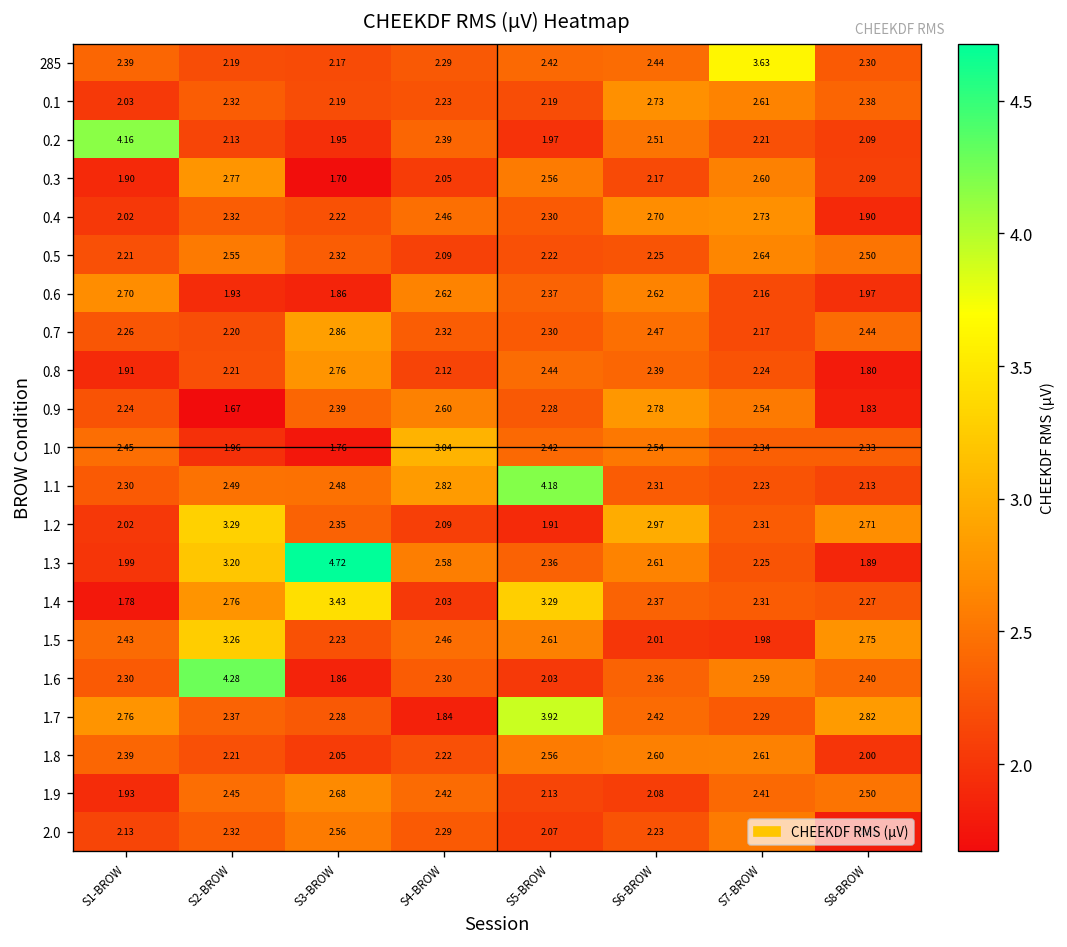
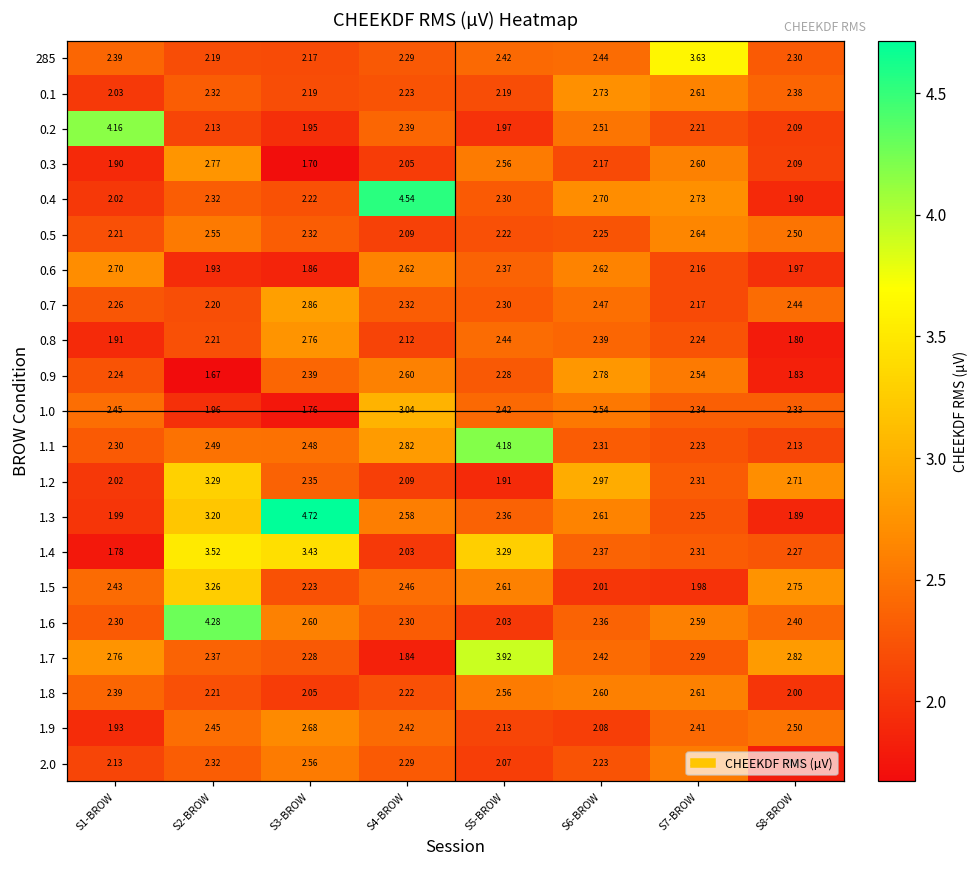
0.4, S4-BROW: 2.46 -> 4.54
1.4, S2-BROW: 2.76 -> 3.52
1.6, S3-BROW: 1.86 -> 2.60
